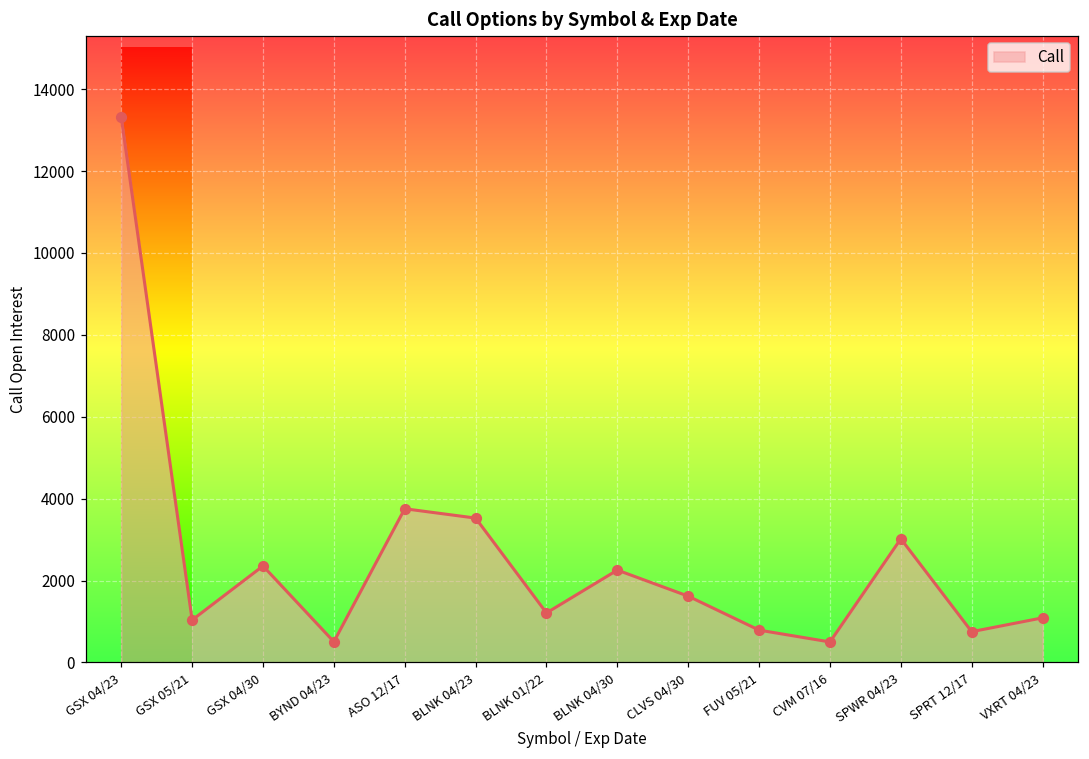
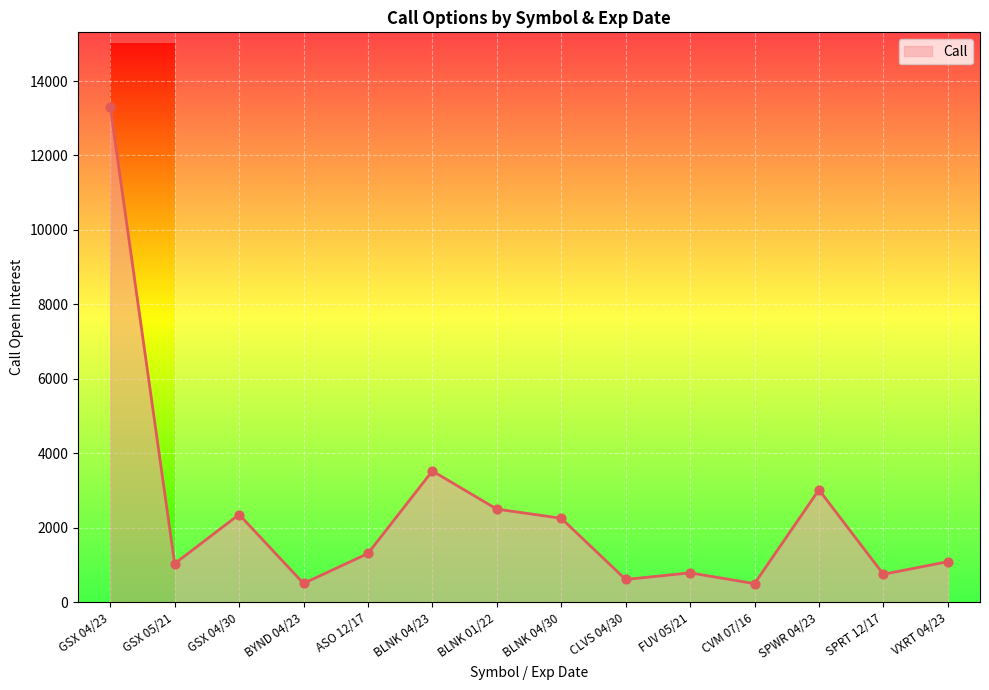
ASO 12/17: 3800 -> 1300
BLNK 01/22: 1200 -> 2500
CLVS 04/30: 1600 -> 600
